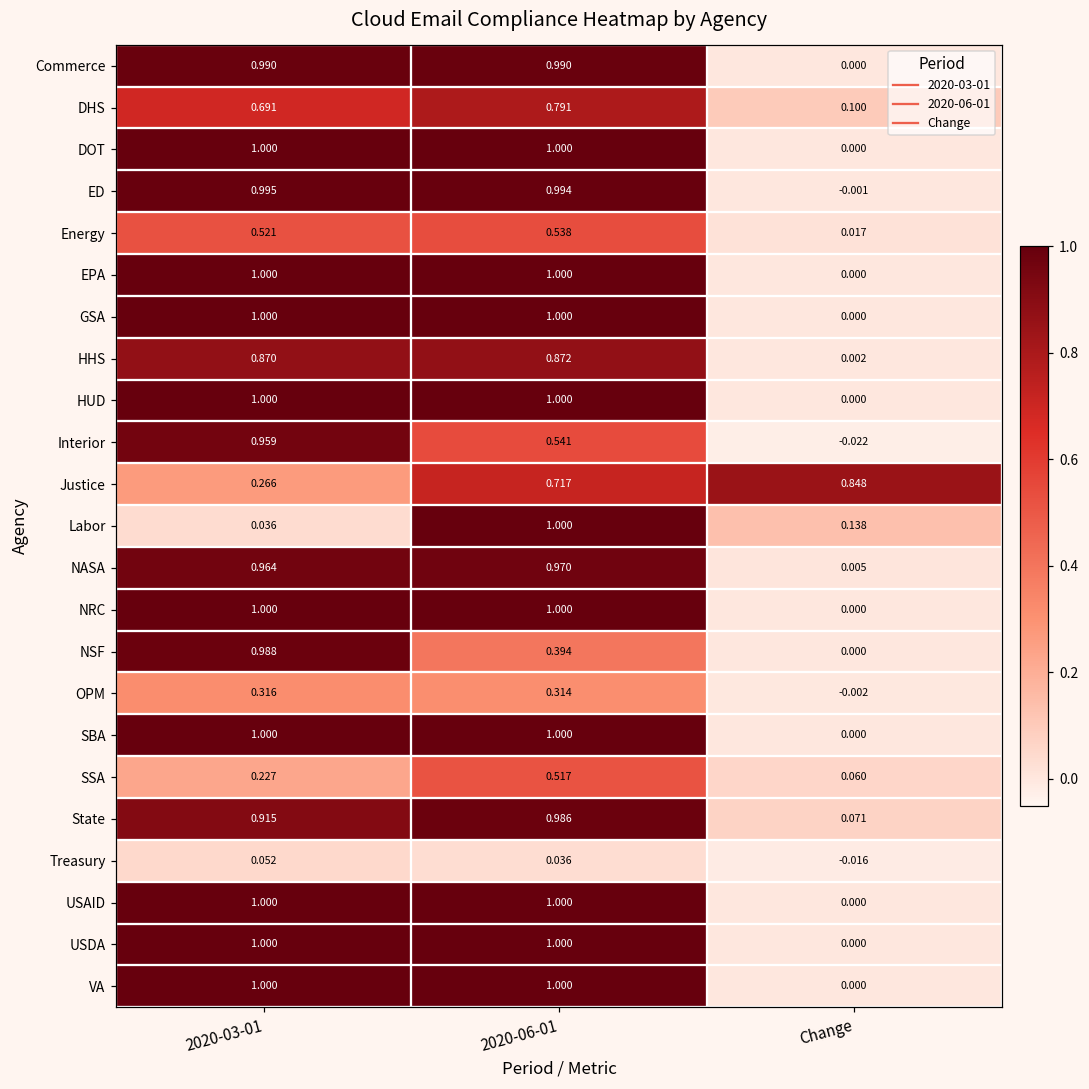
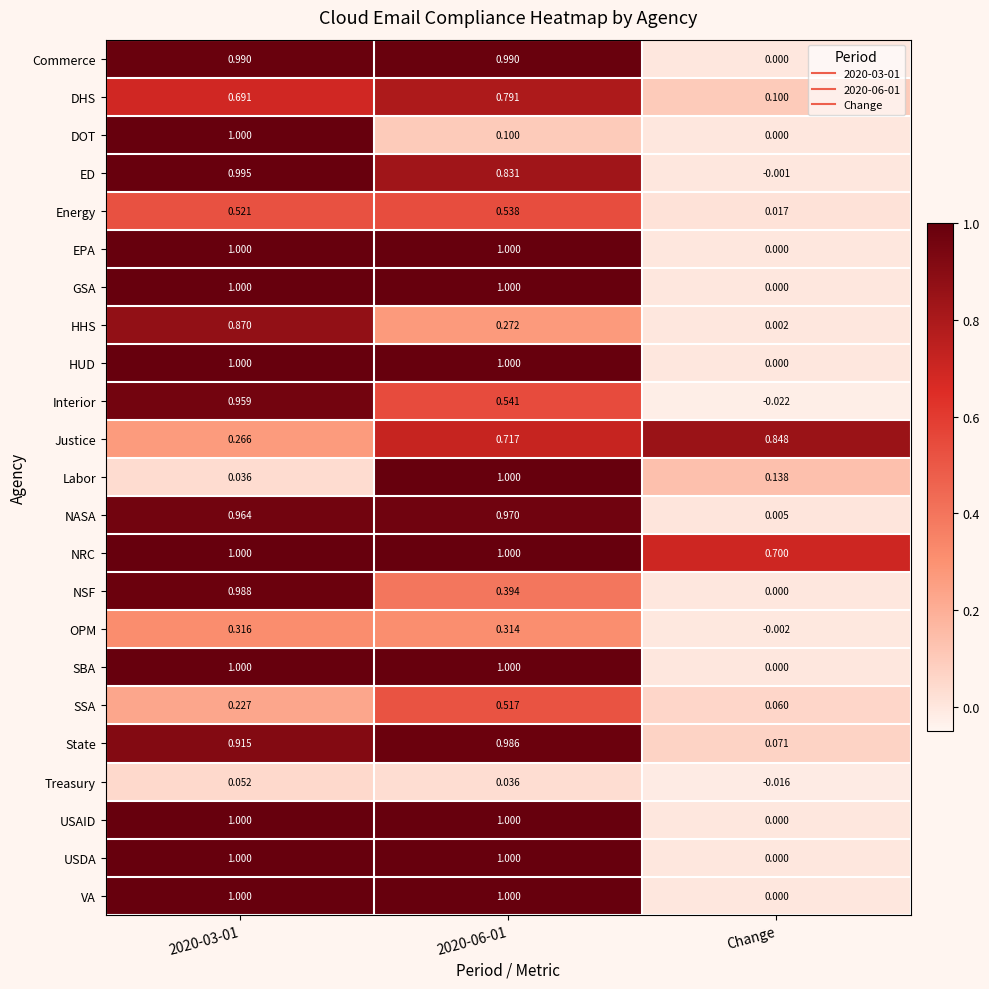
DOT, 2020-06-01: 1.000 -> 0.100
ED, 2020-06-01: 0.994 -> 0.831
HHS, 2020-06-01: 0.872 -> 0.272
NRC, Change: 0.000 -> 0.700
